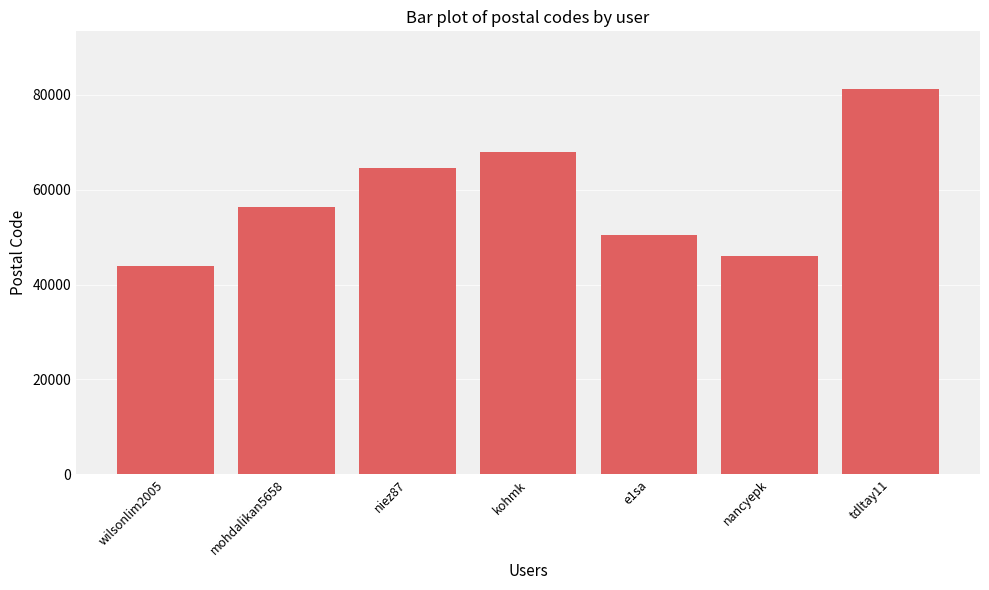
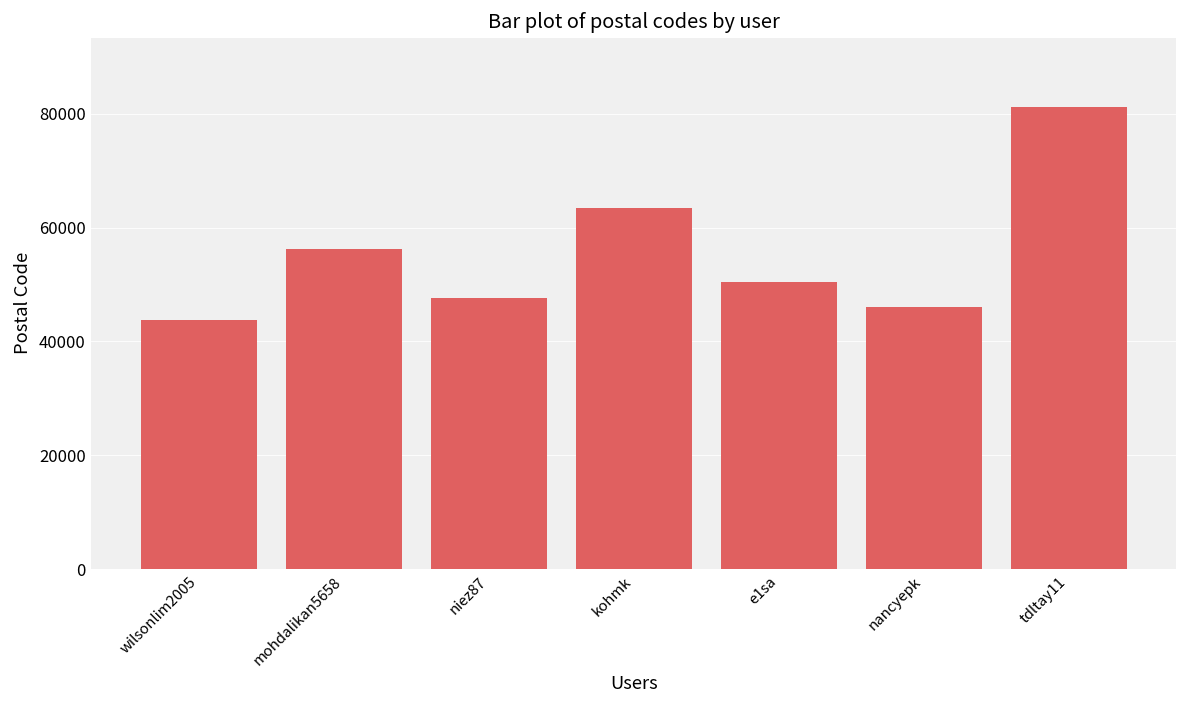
niez87: 64000 -> 48000
kohmk: 68000 -> 63000
